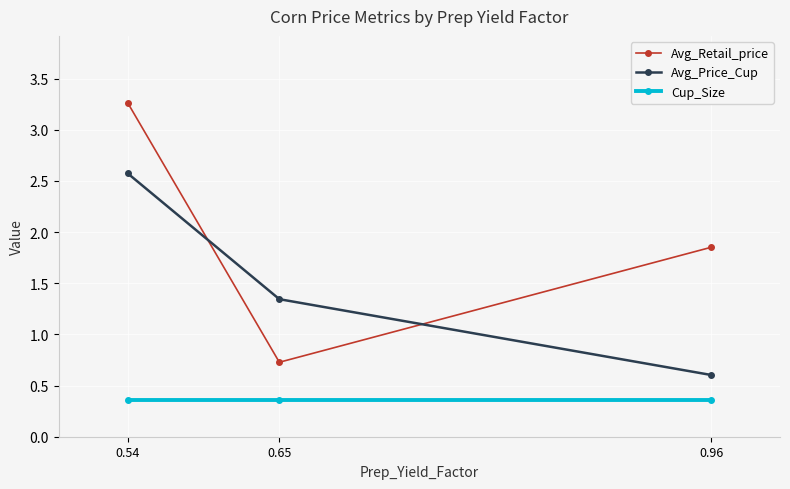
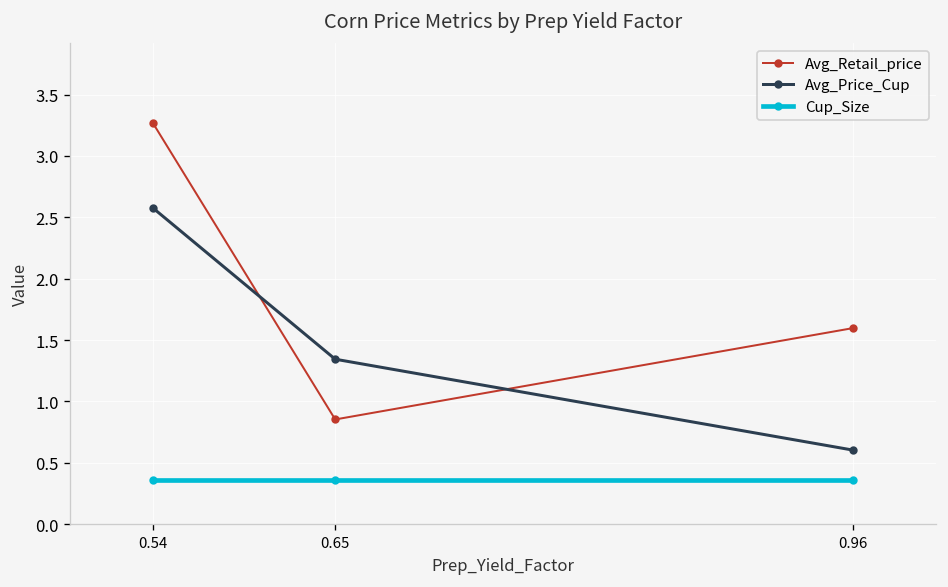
Avg_Retail_price, 0.65: 0.73 -> 0.85
Avg_Retail_price, 0.96: 1.85 -> 1.60
